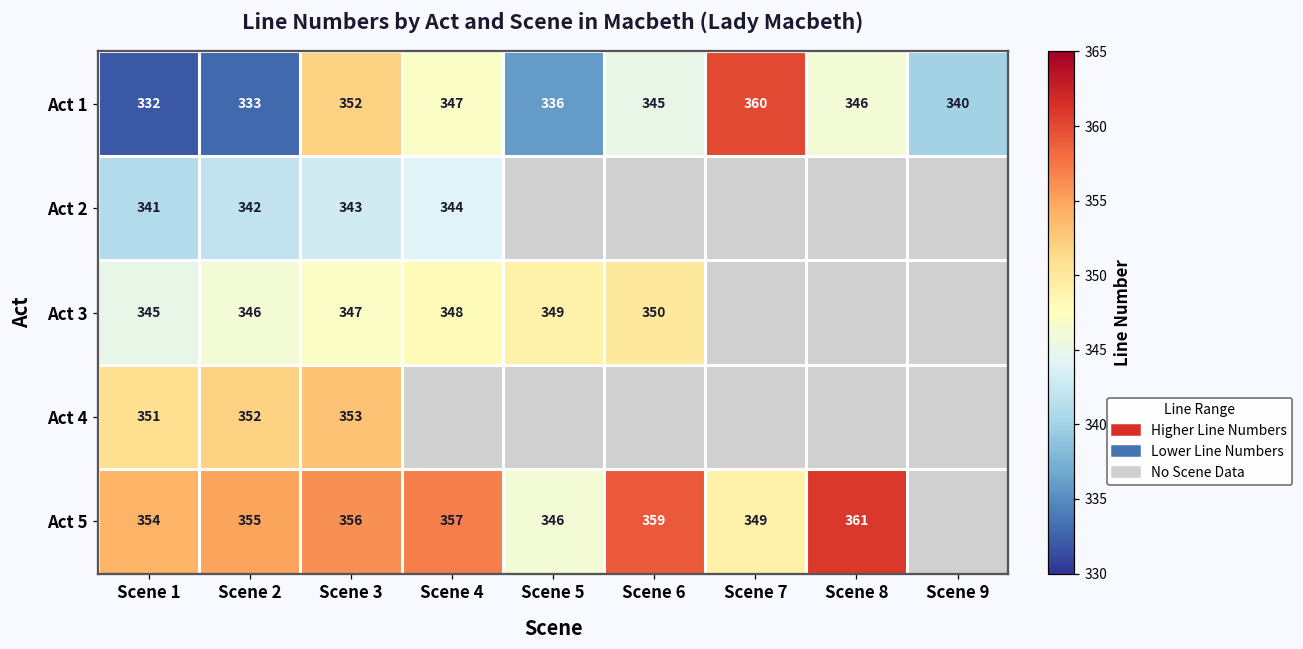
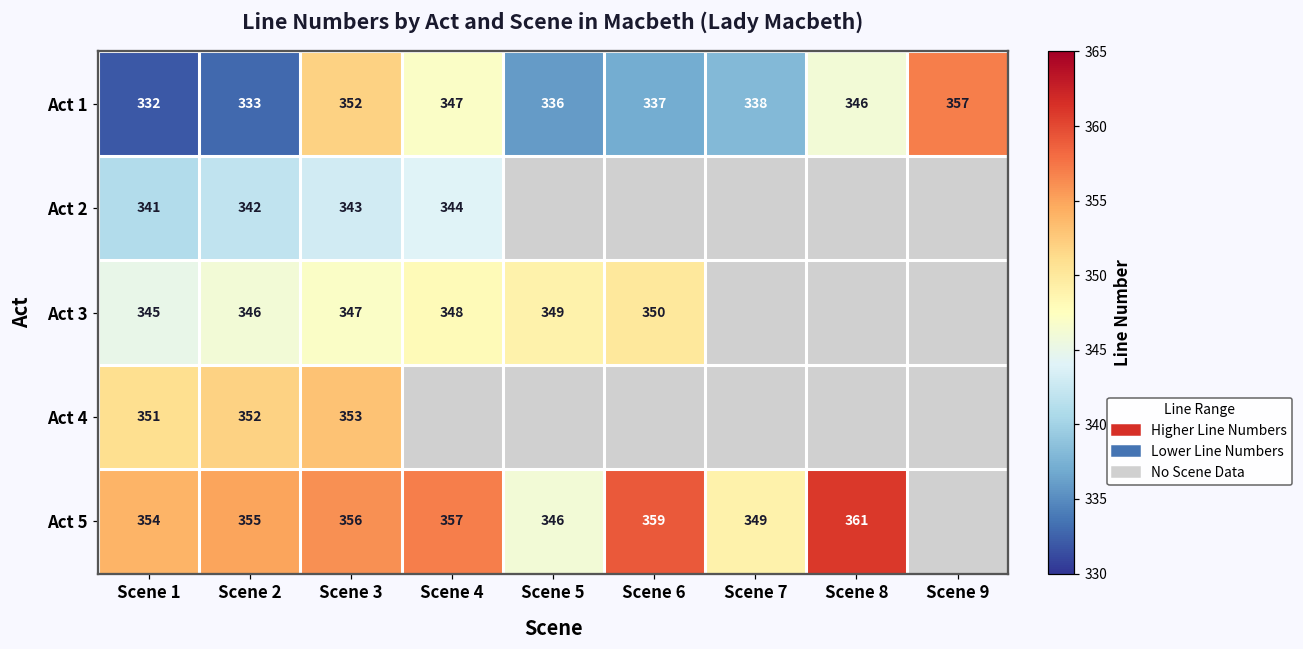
Act 1, Scene 6: 345 -> 337
Act 1, Scene 7: 360 -> 338
Act 1, Scene 9: 340 -> 357
